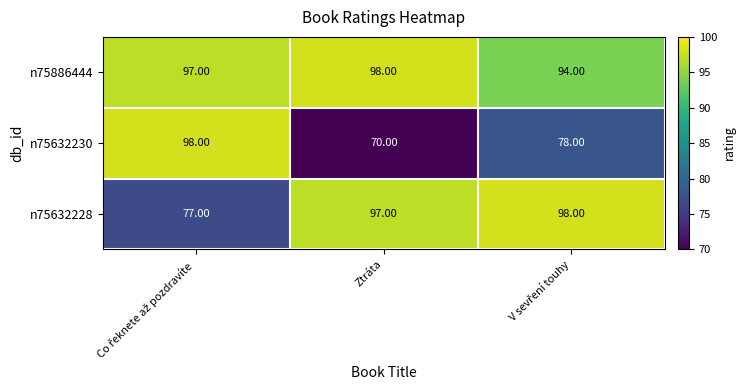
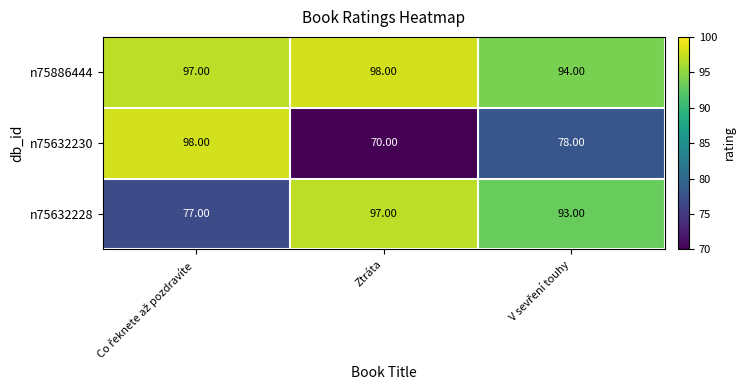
n75632228, V sevření touhy: 98.00 -> 93.00
